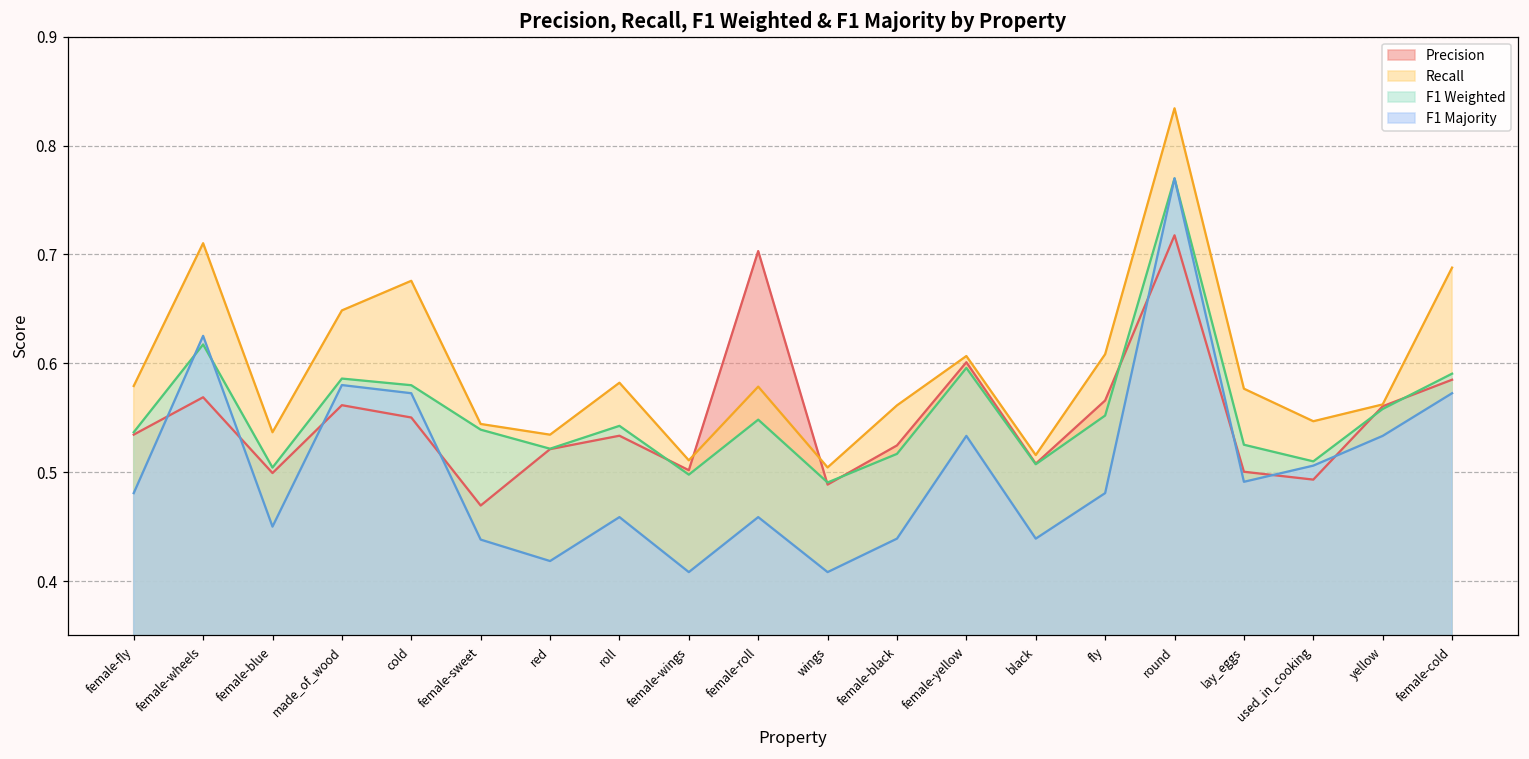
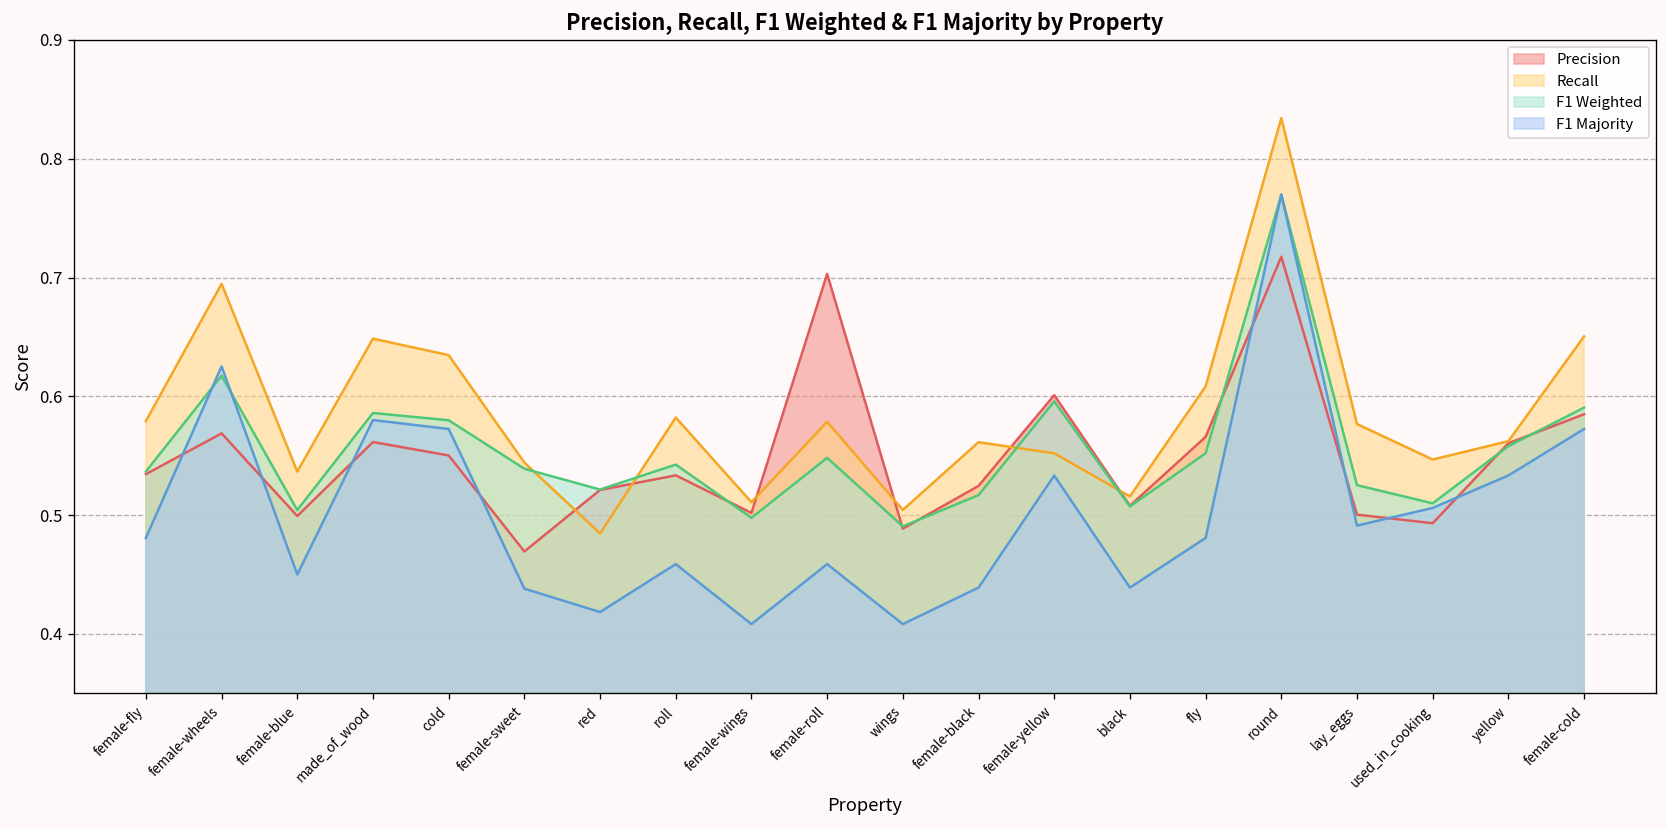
Recall, female-wheels: 0.71 -> 0.69
Recall, cold: 0.68 -> 0.63
Recall, red: 0.53 -> 0.48
Recall, female-yellow: 0.61 -> 0.55
Recall, female-cold: 0.69 -> 0.65
